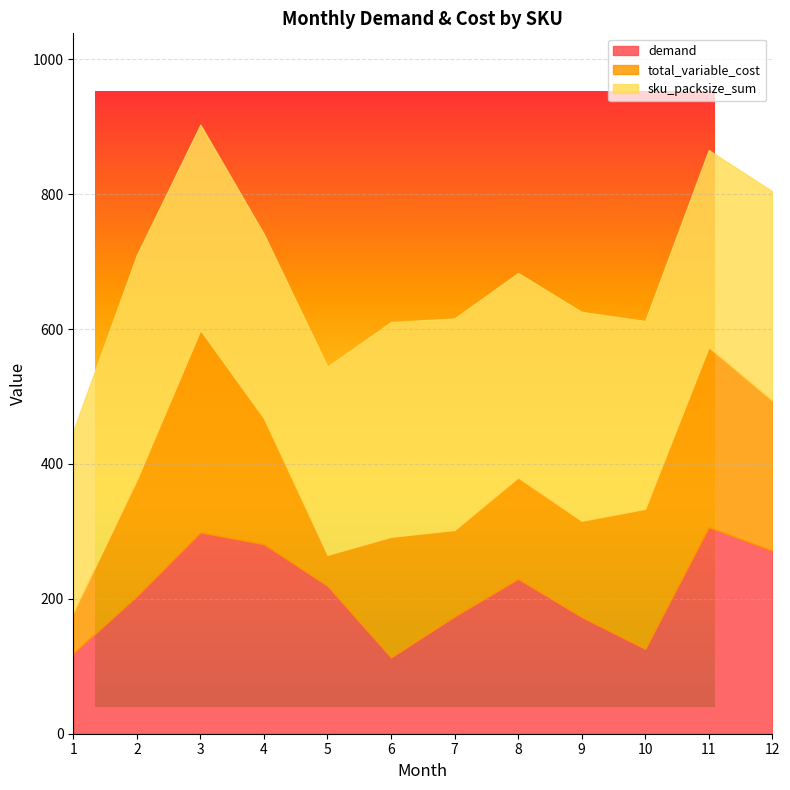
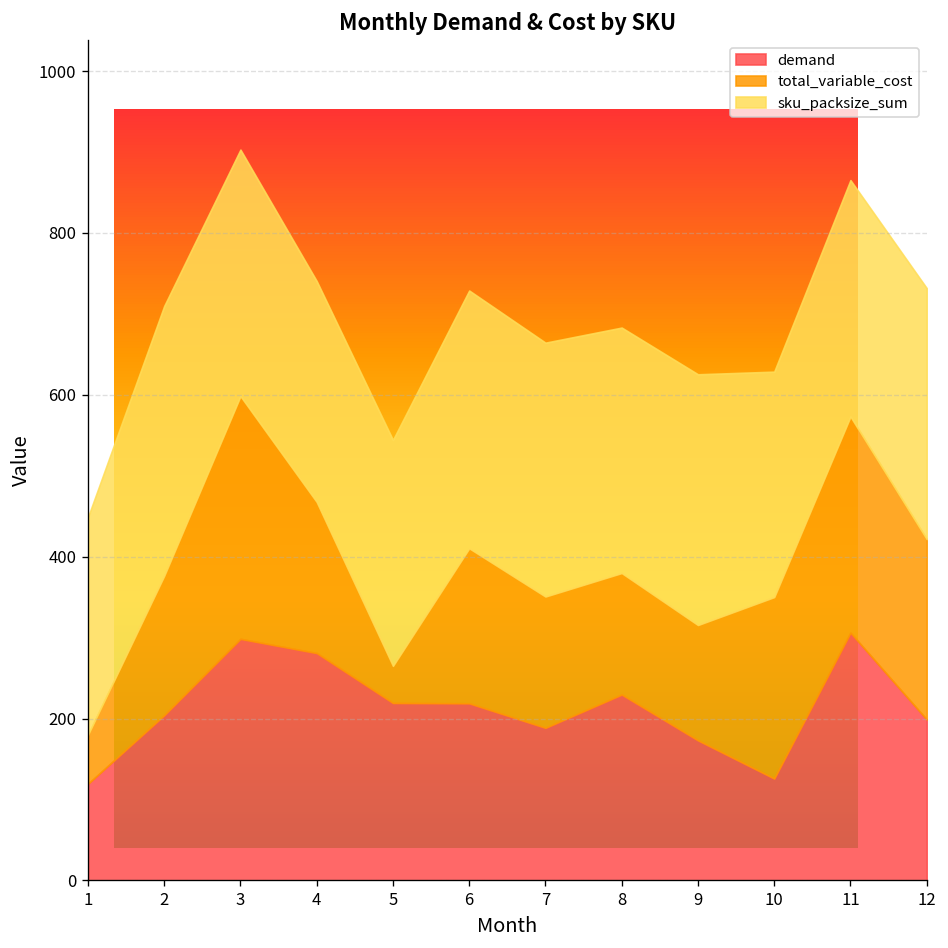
demand, 6: 110 -> 220
total_variable_cost, 6: 180 -> 190
demand, 7: 170 -> 190
total_variable_cost, 7: 130 -> 160
total_variable_cost, 10: 210 -> 220
demand, 12: 270 -> 200
